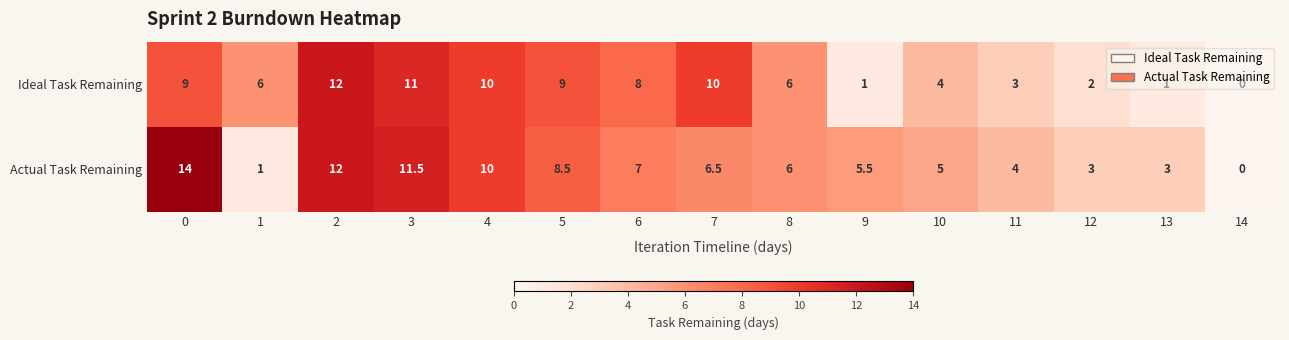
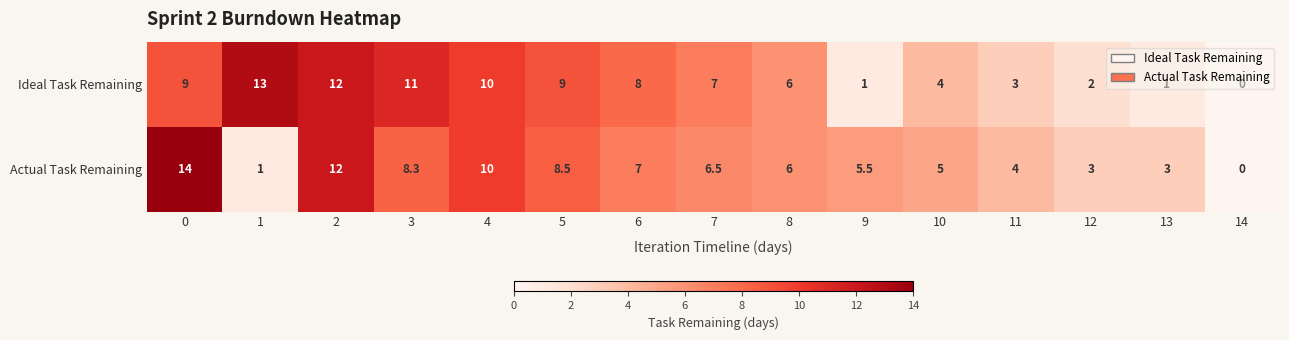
Ideal Task Remaining, 1: 6 -> 13
Ideal Task Remaining, 7: 10 -> 7
Actual Task Remaining, 3: 11.5 -> 8.3
